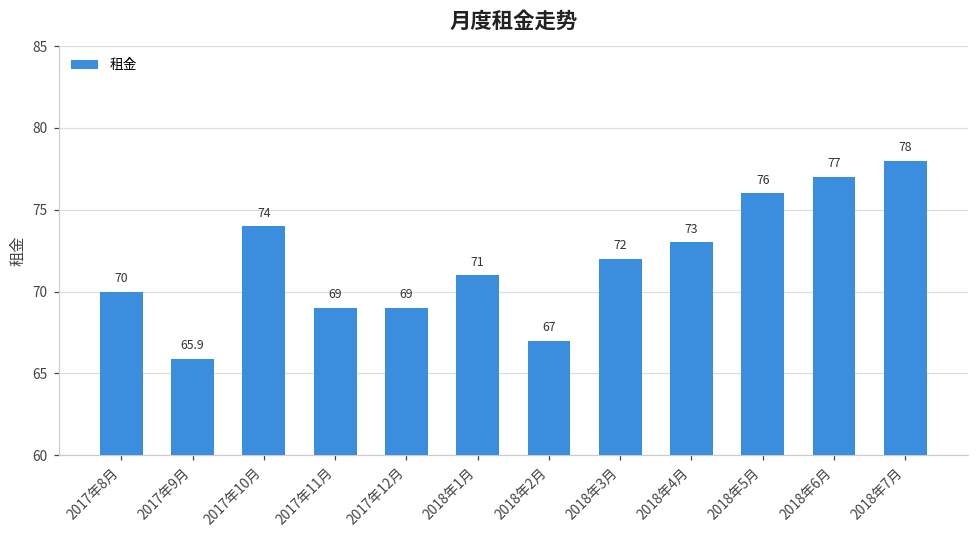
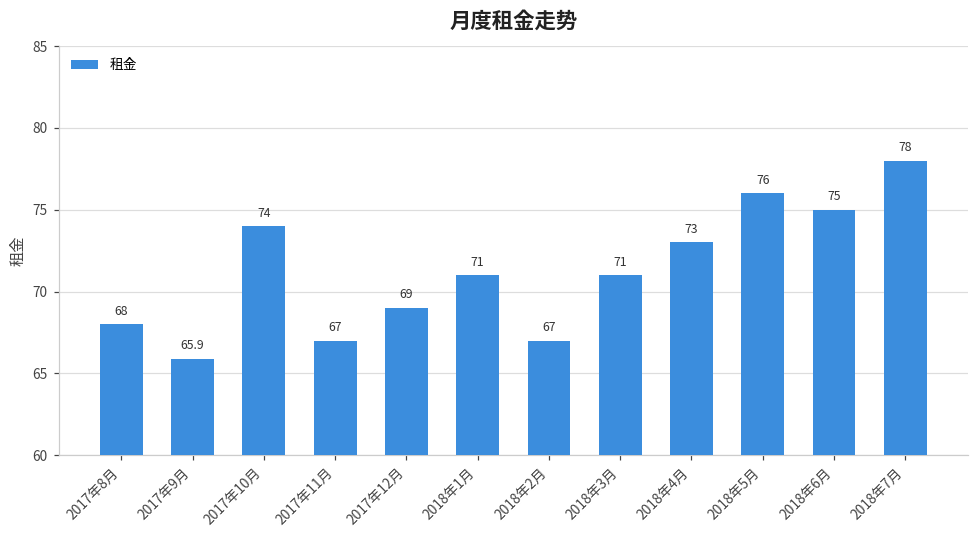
2017年8月: 70 -> 68
2017年11月: 69 -> 67
2018年3月: 72 -> 71
2018年6月: 77 -> 75
